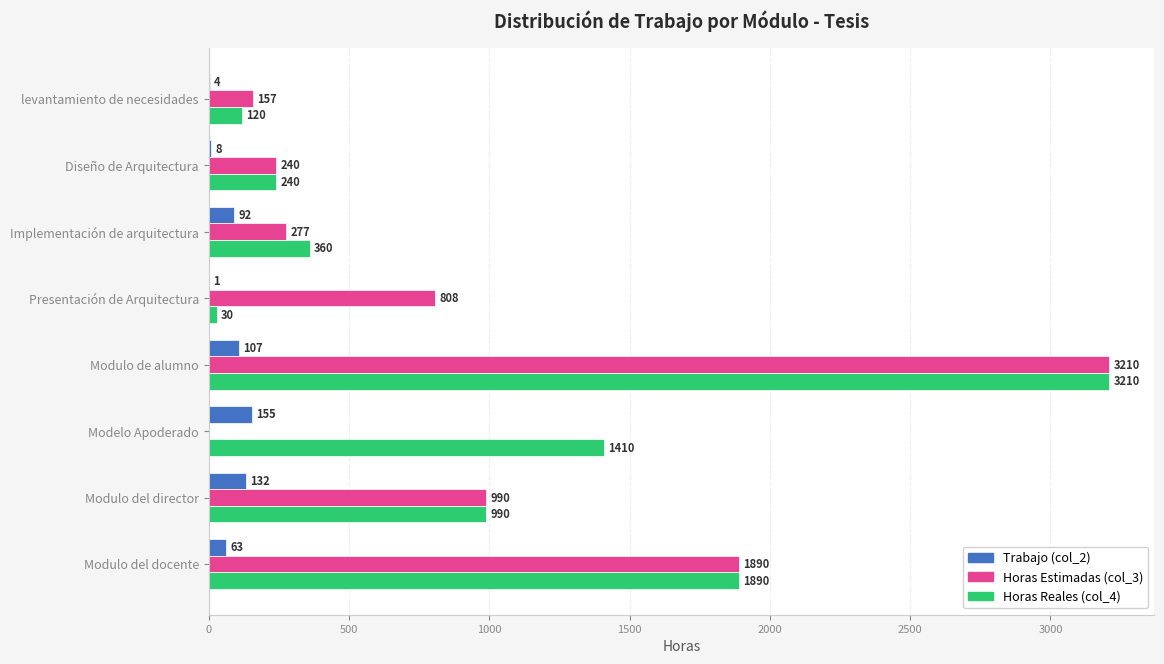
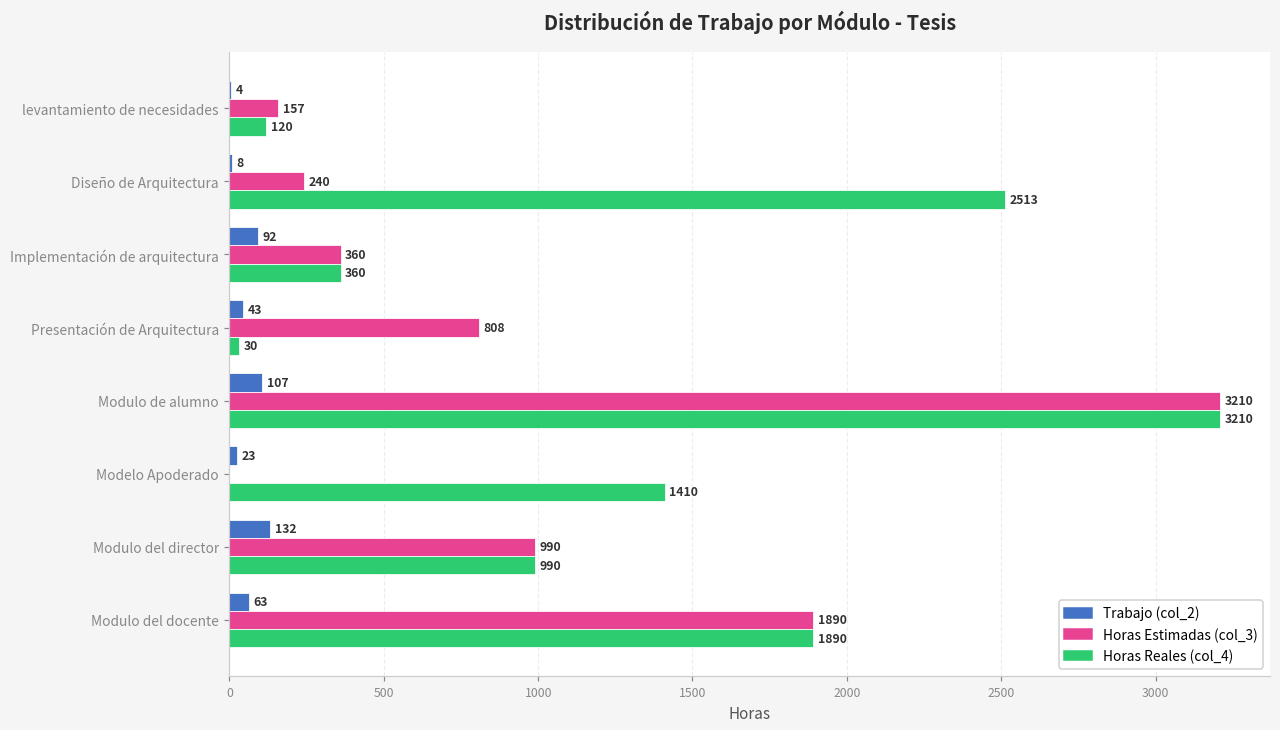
Horas Reales (col_4), Diseño de Arquitectura: 240 -> 2513
Horas Estimadas (col_3), Implementación de arquitectura: 277 -> 360
Trabajo (col_2), Presentación de Arquitectura: 1 -> 43
Trabajo (col_2), Modelo Apoderado: 155 -> 23
